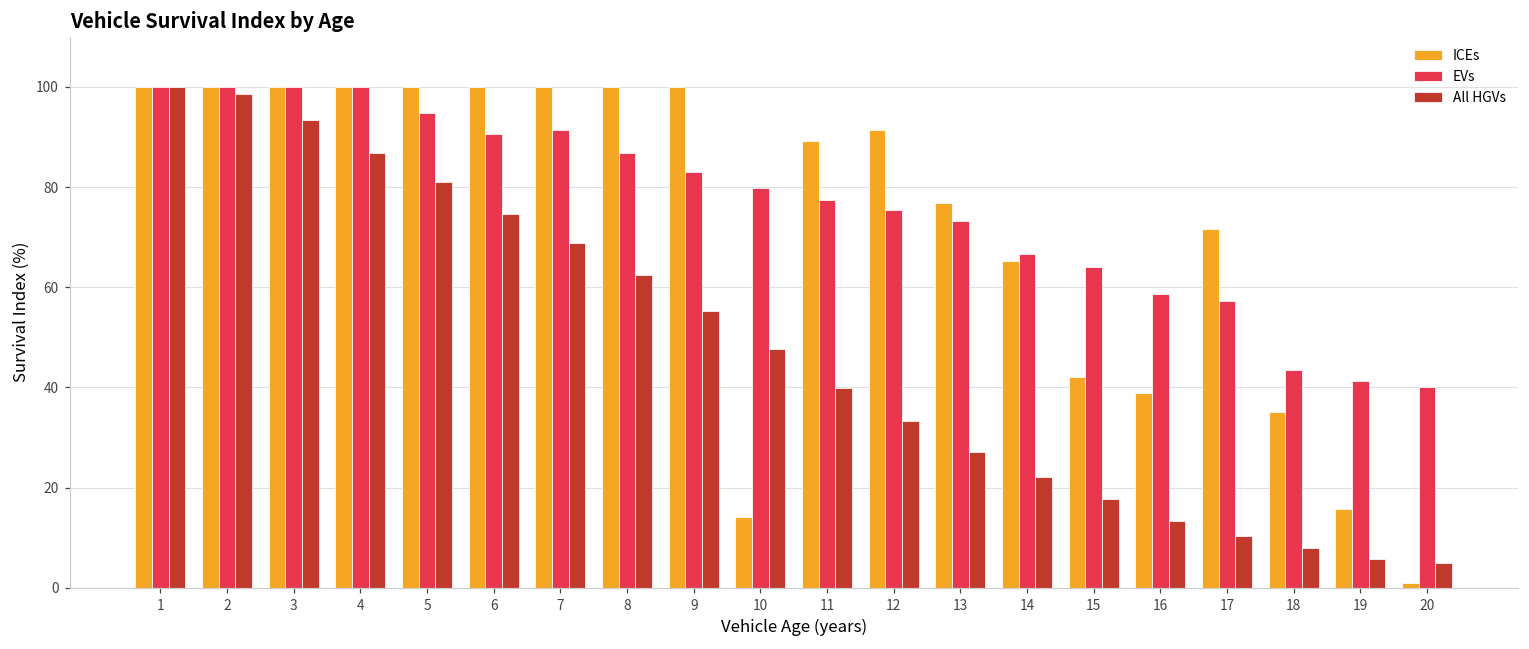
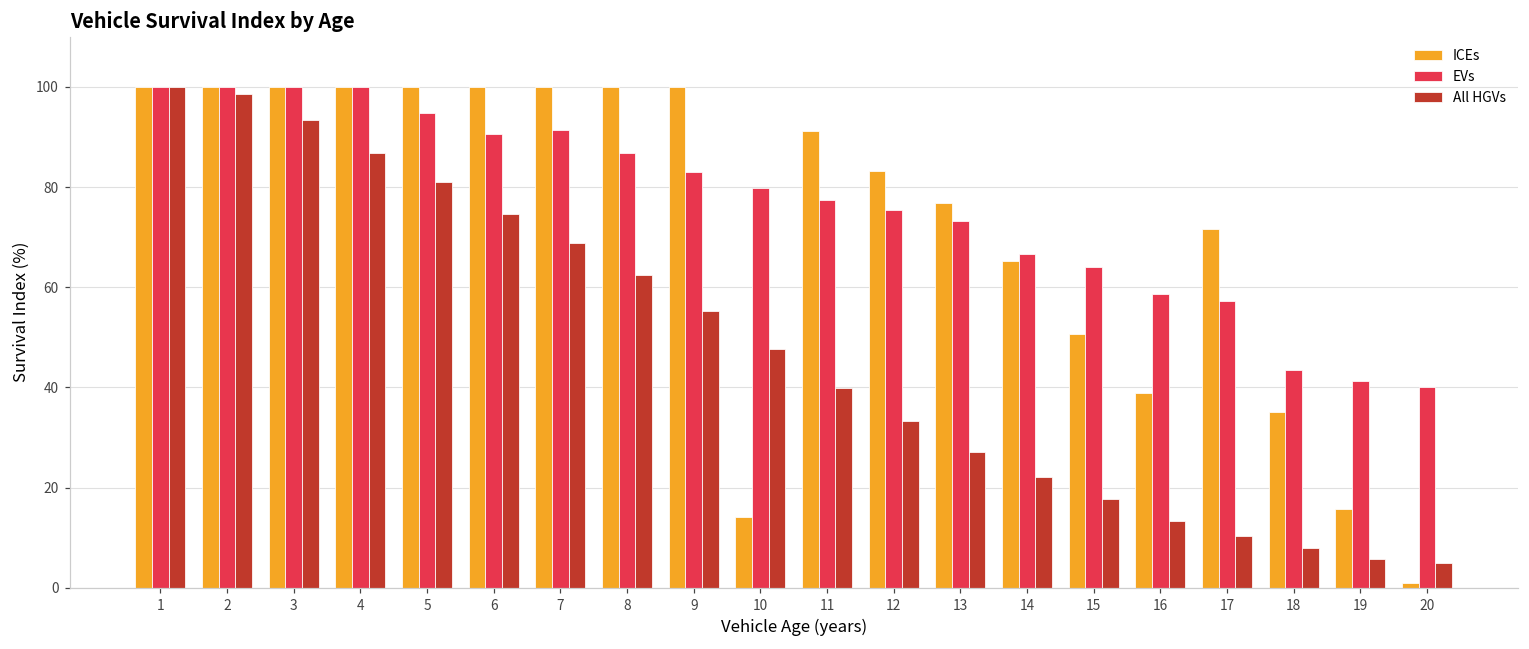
ICEs, 11: 89 -> 91
ICEs, 12: 91 -> 83
ICEs, 15: 42 -> 51
